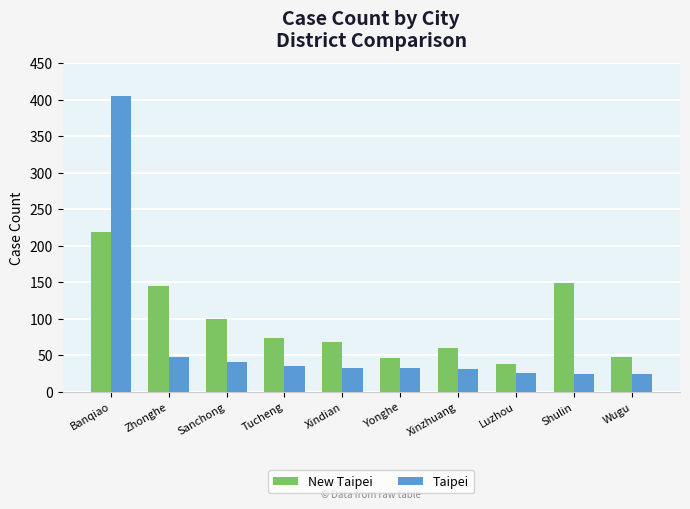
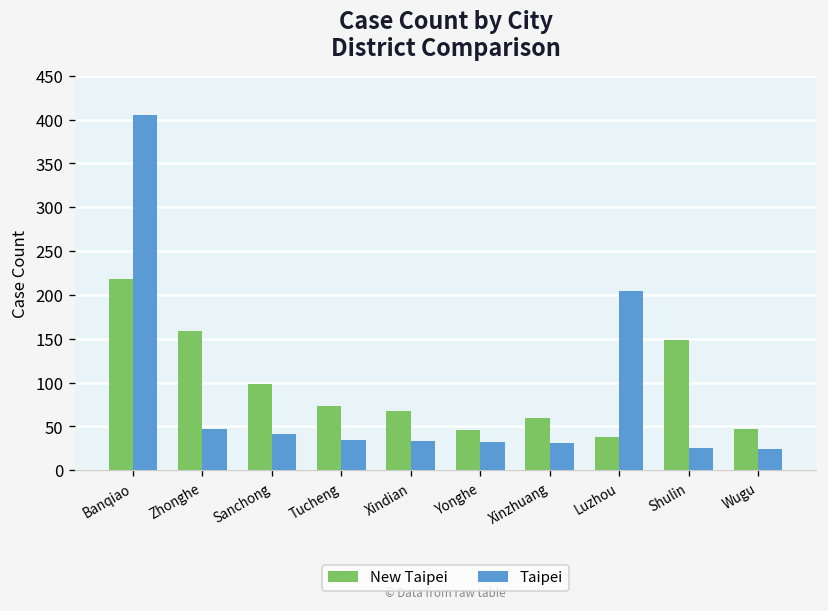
New Taipei, Zhonghe: 140 -> 160
Taipei, Luzhou: 30 -> 200
